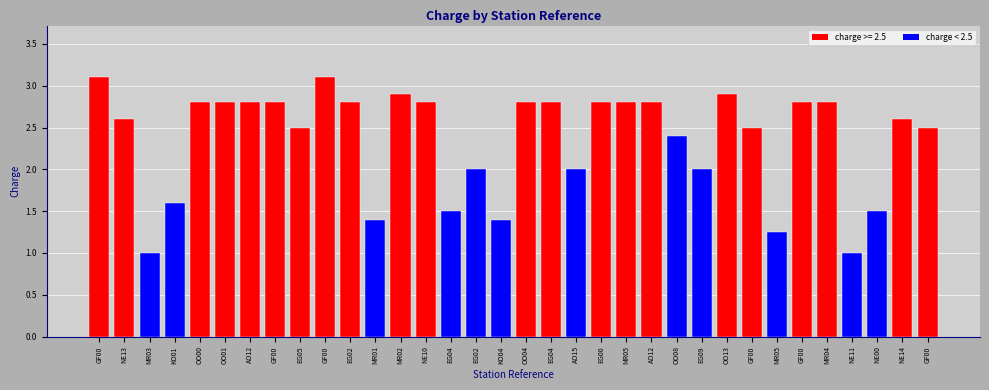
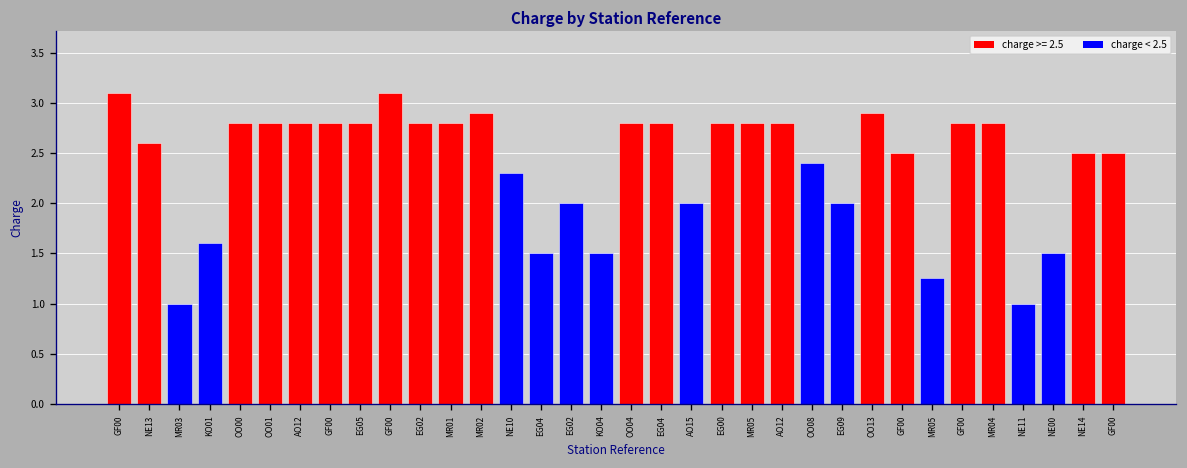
EG05: 2.5 -> 2.8
MR01: 1.4 -> 2.8
NE10: 2.8 -> 2.3
KO04: 1.4 -> 1.5
NE14: 2.6 -> 2.5
